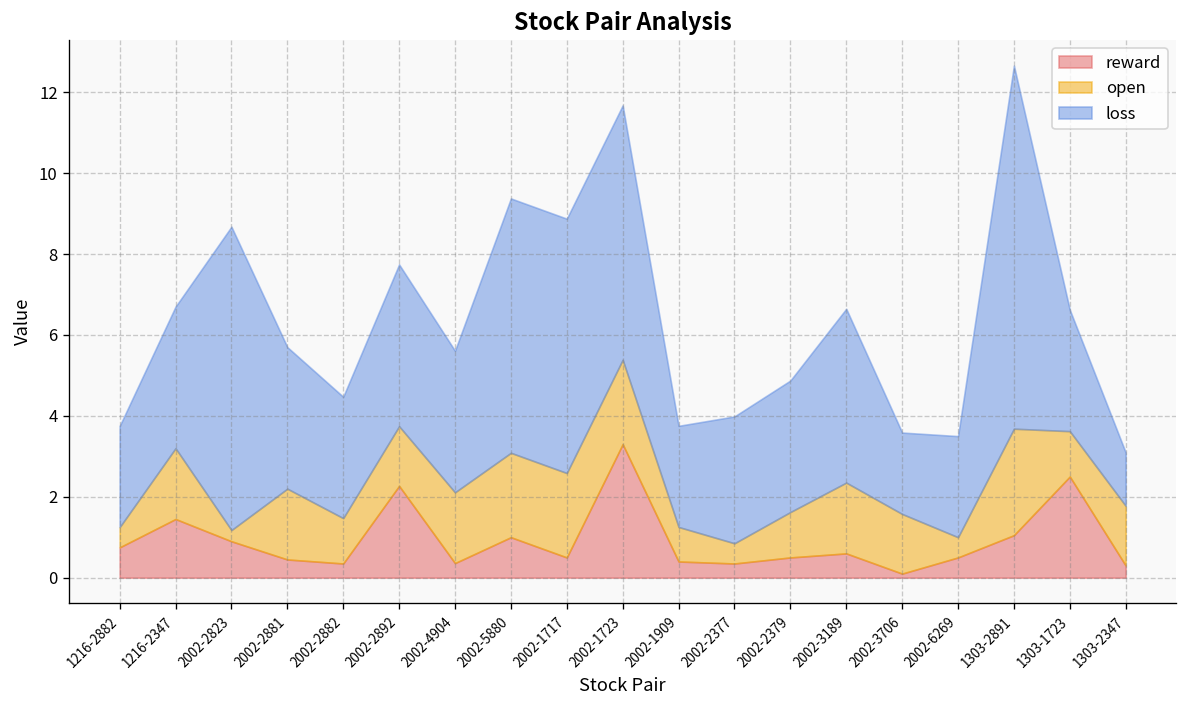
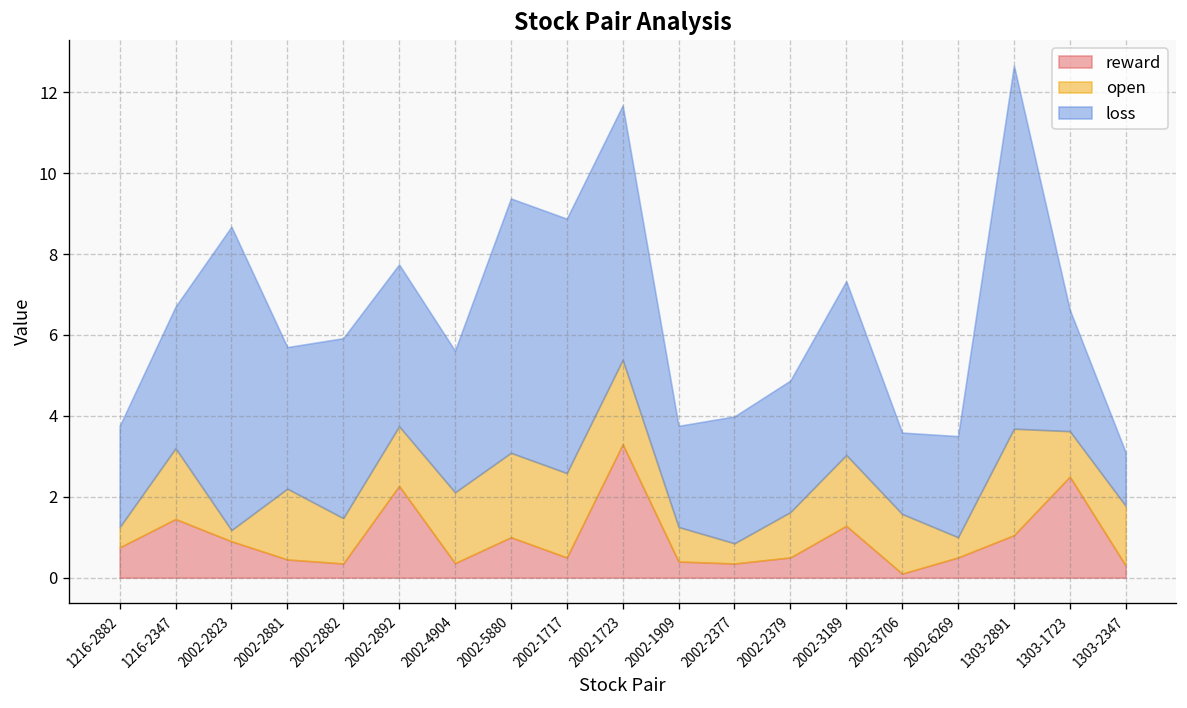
loss, 2002-2882: 3.0 -> 4.4
reward, 2002-3189: 0.6 -> 1.3
